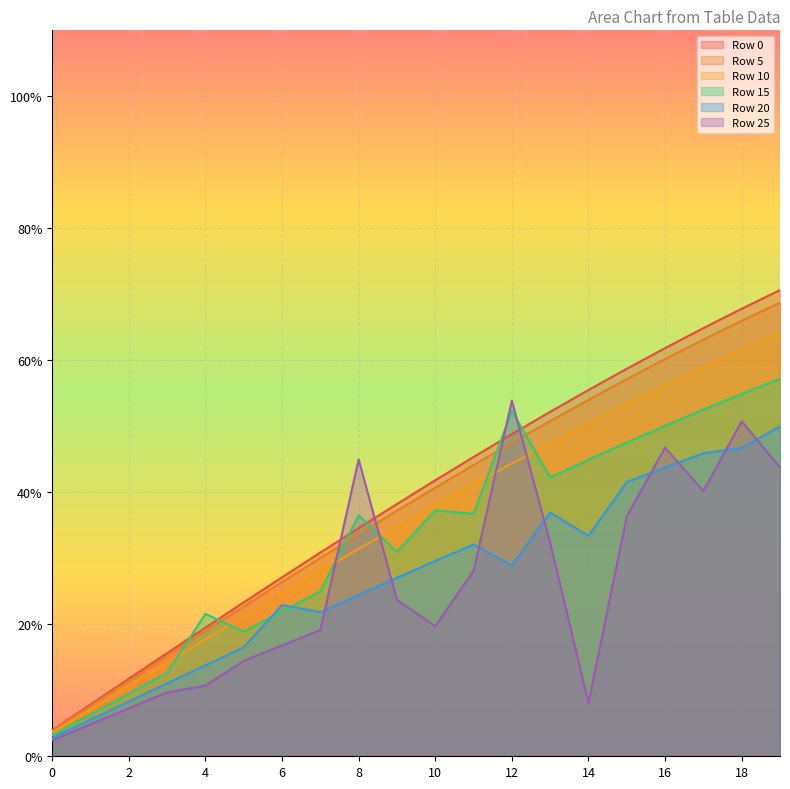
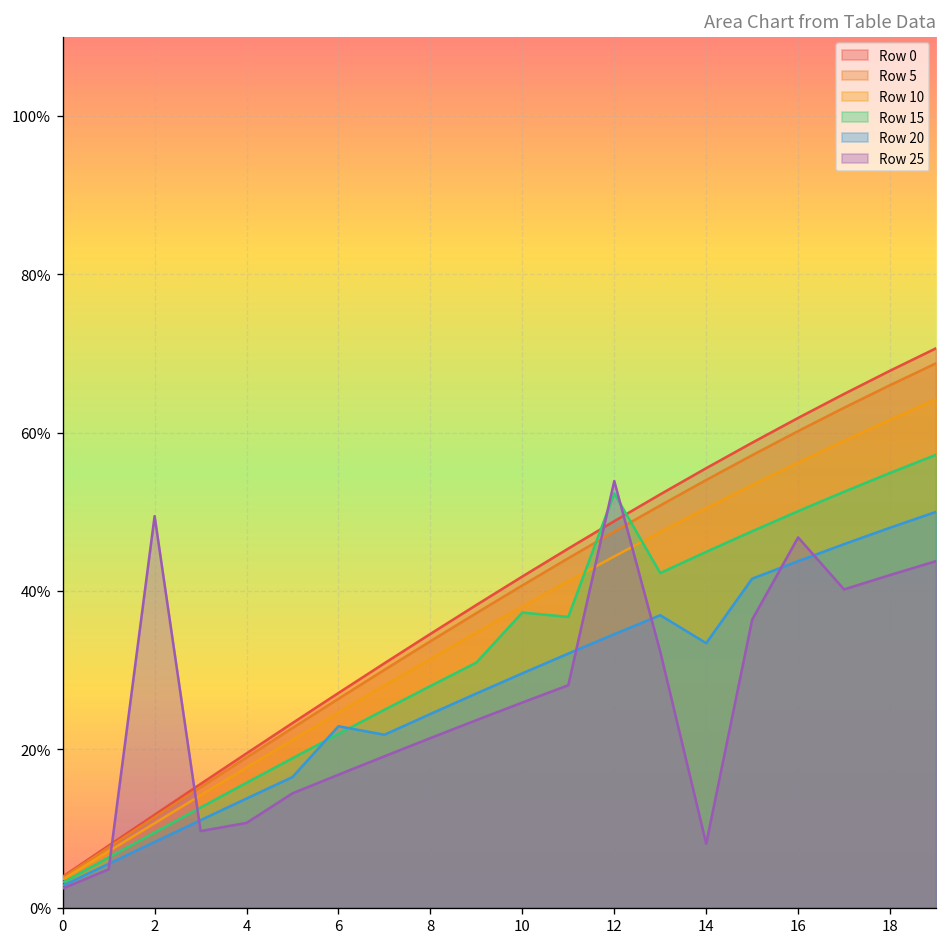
Row 25, 2: 7% -> 49%
Row 15, 4: 22% -> 16%
Row 15, 8: 37% -> 28%
Row 25, 8: 45% -> 21%
Row 25, 10: 20% -> 26%
Row 20, 12: 29% -> 35%
Row 20, 18: 47% -> 48%
Row 25, 18: 51% -> 42%
